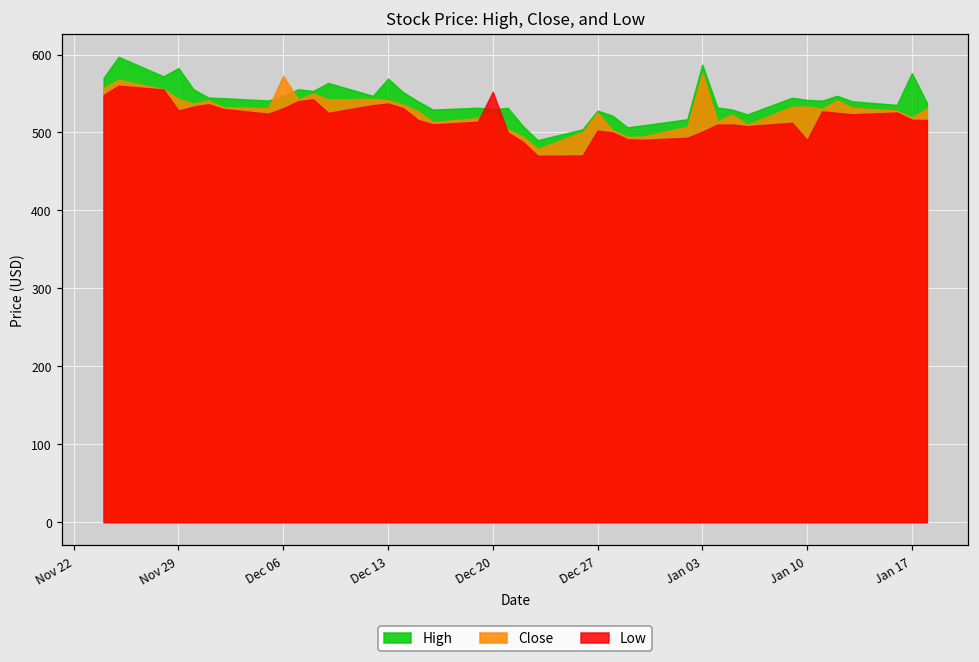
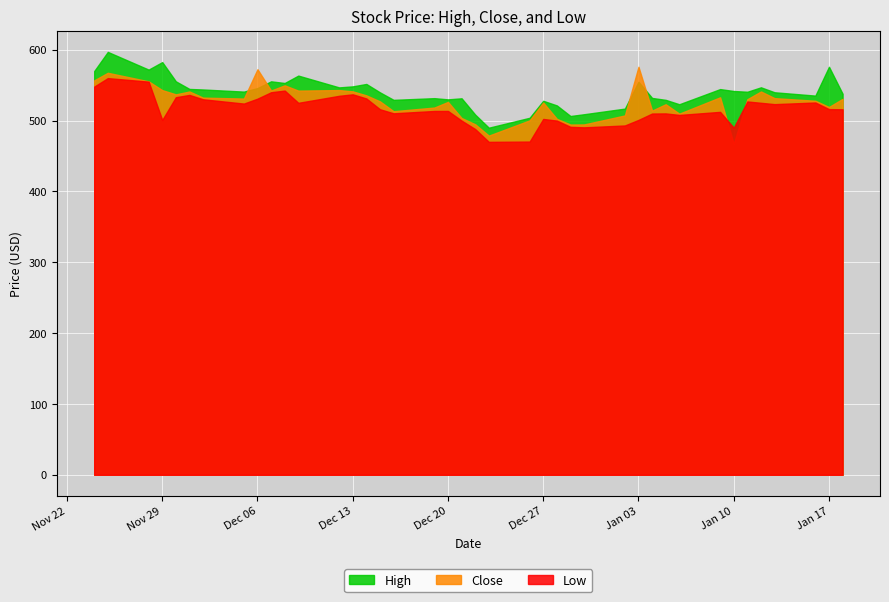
Low, Nov 29: 530 -> 500
High, Dec 13: 570 -> 550
Low, Dec 20: 550 -> 510
High, Jan 03: 590 -> 550
Close, Jan 10: 530 -> 470
